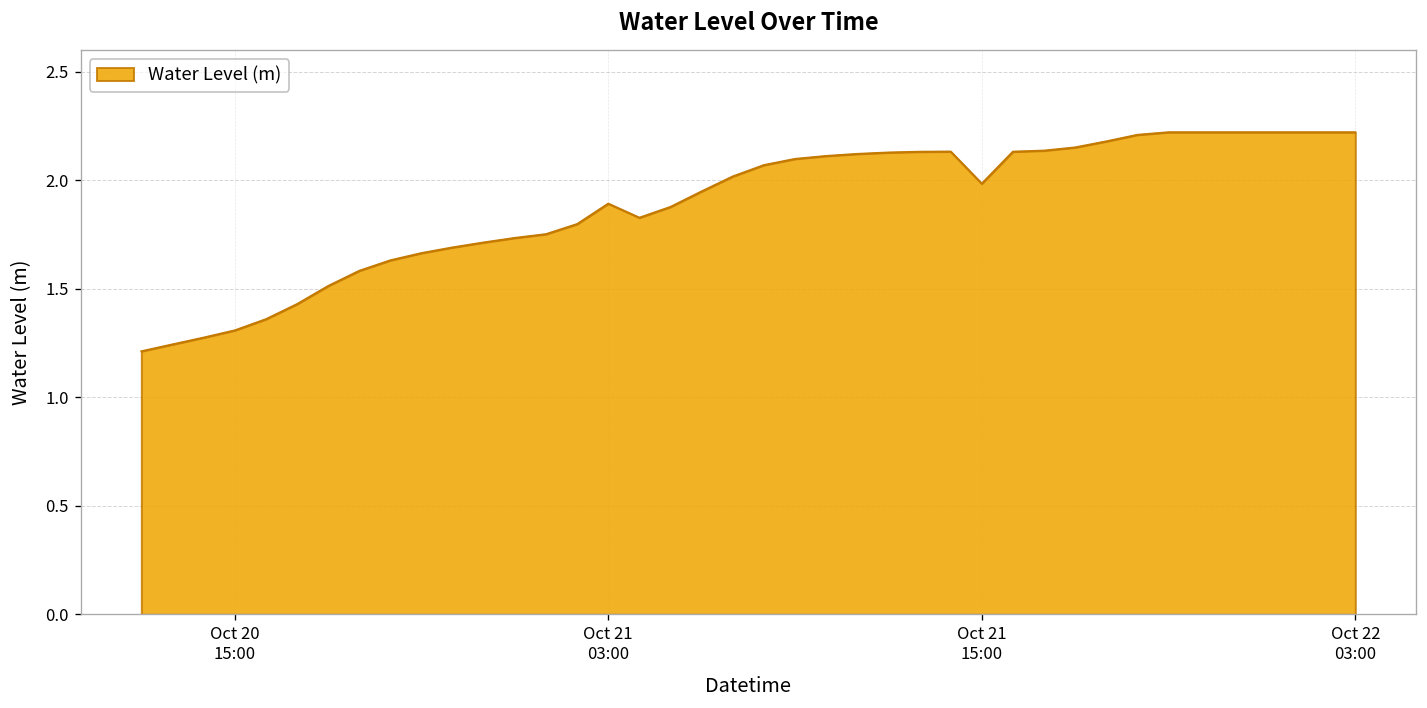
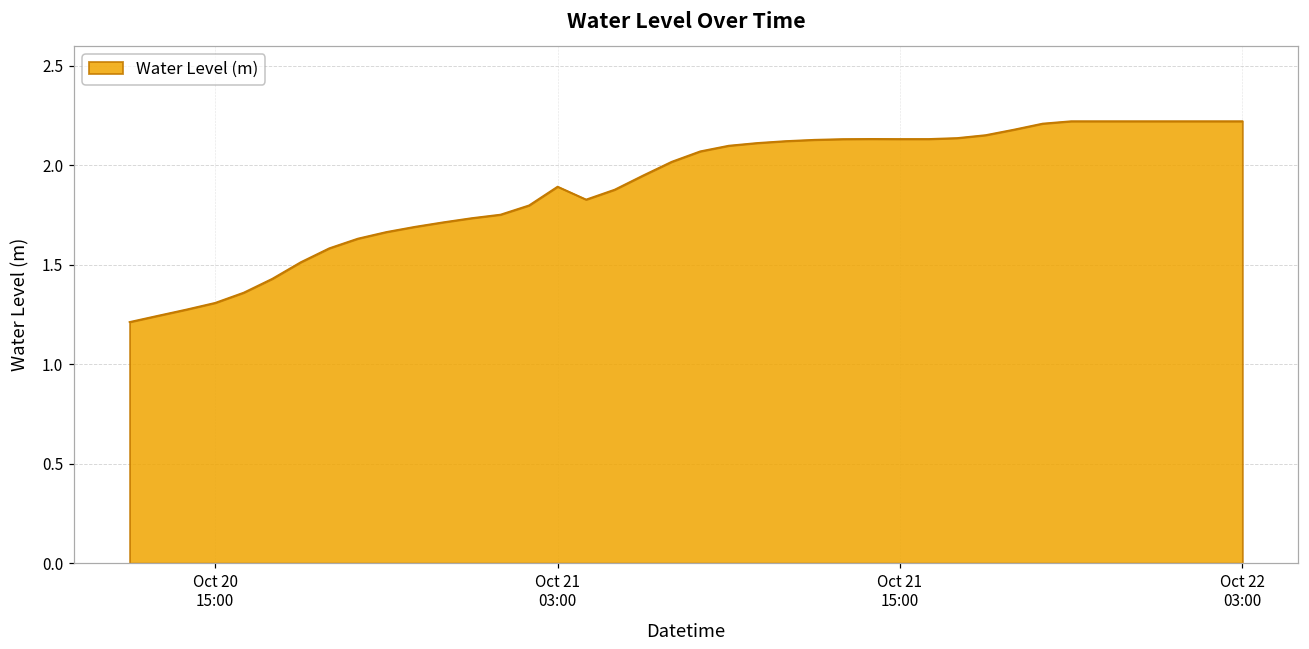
Oct 21 15:00: 1.98 -> 2.13
